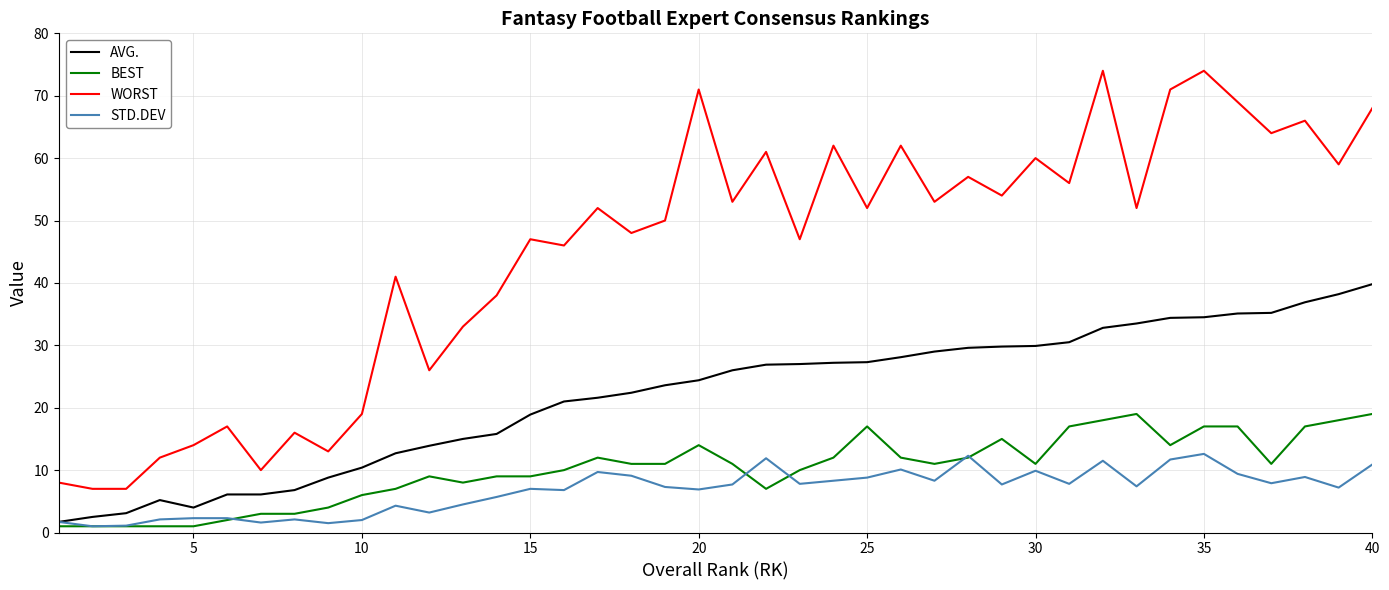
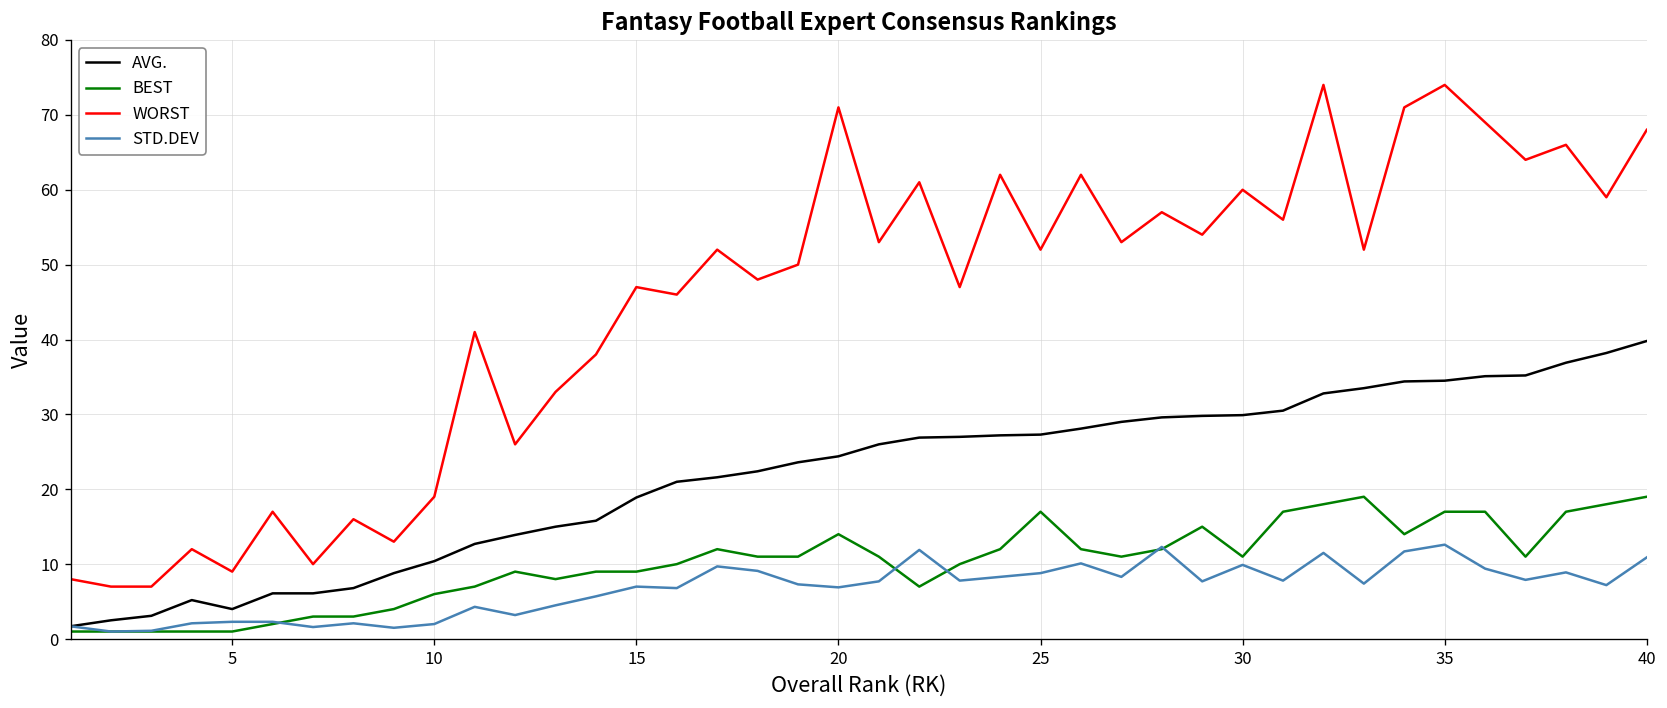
WORST, 5: 14 -> 9
